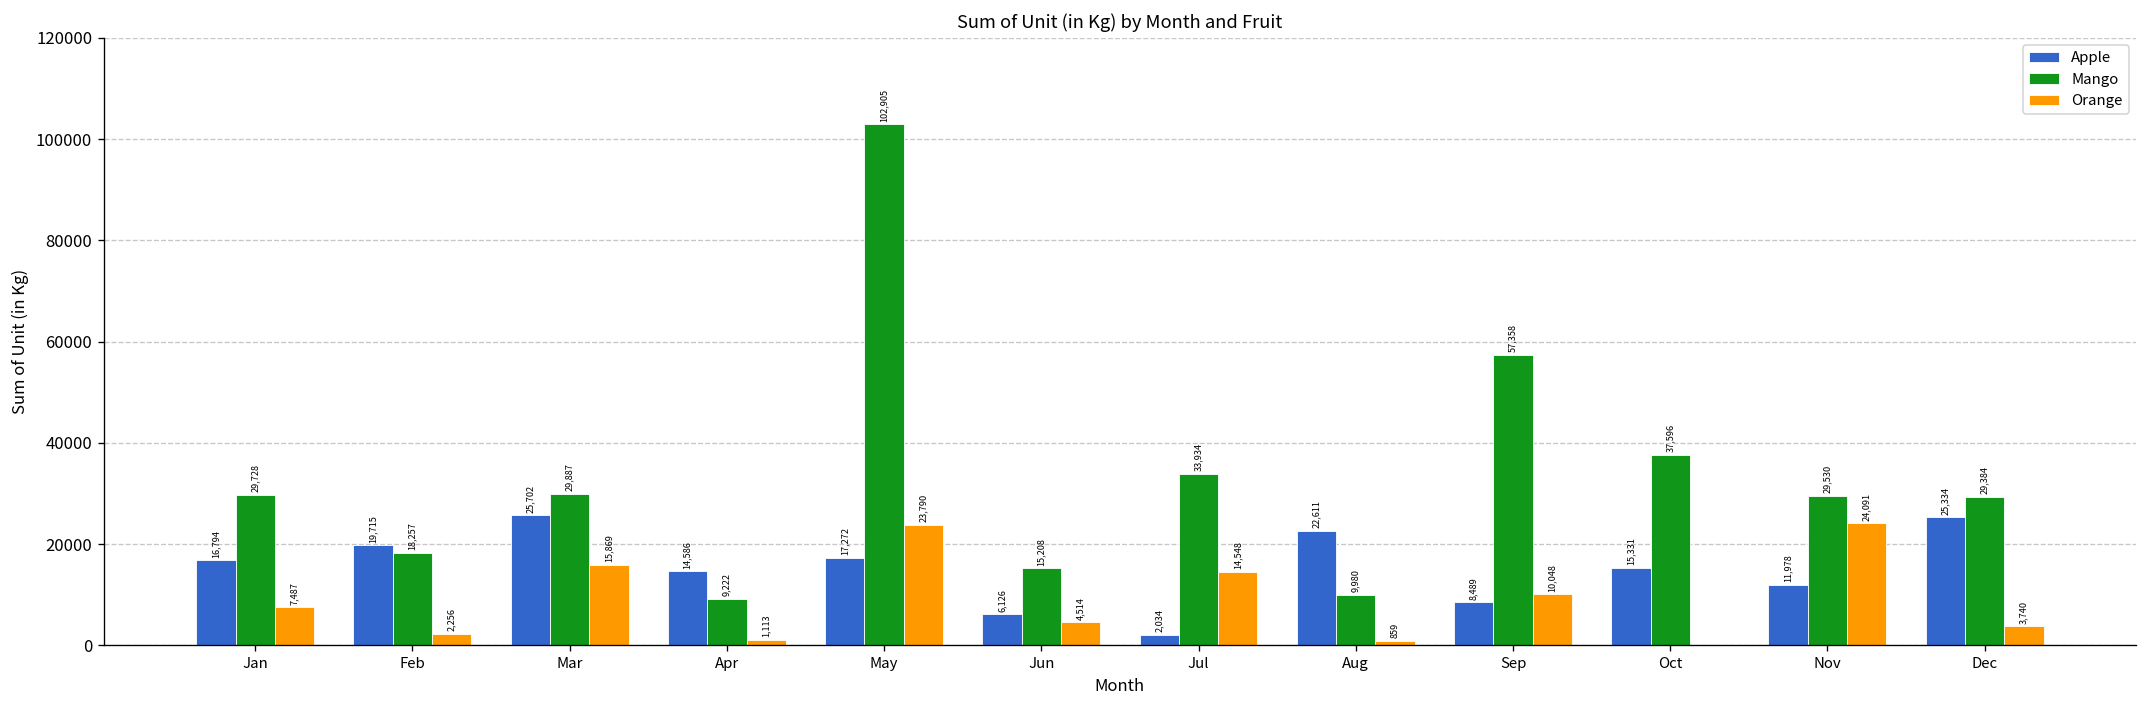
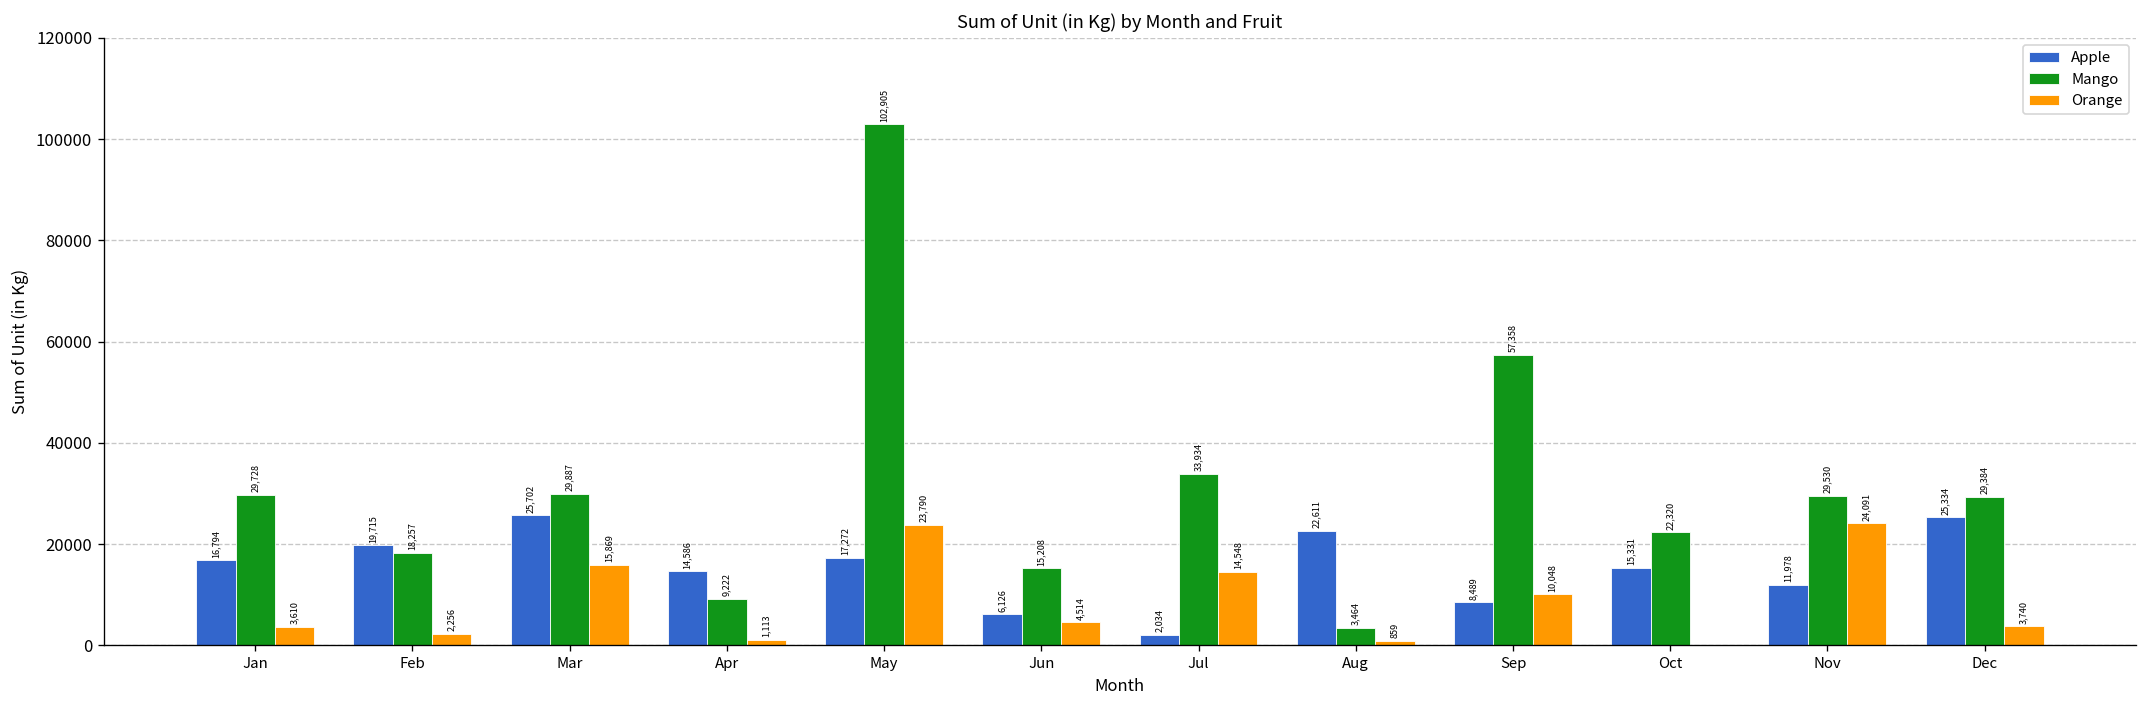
Orange, Jan: 7,487 -> 3,610
Mango, Aug: 9,980 -> 3,464
Mango, Oct: 37,596 -> 22,320
